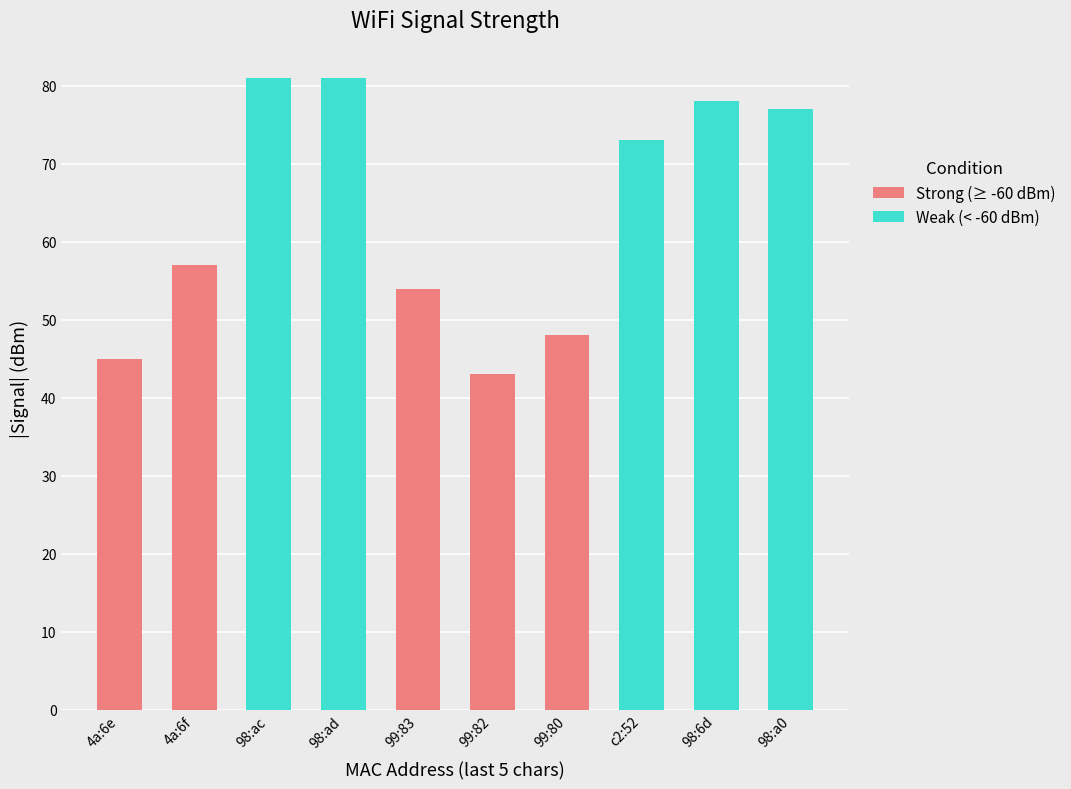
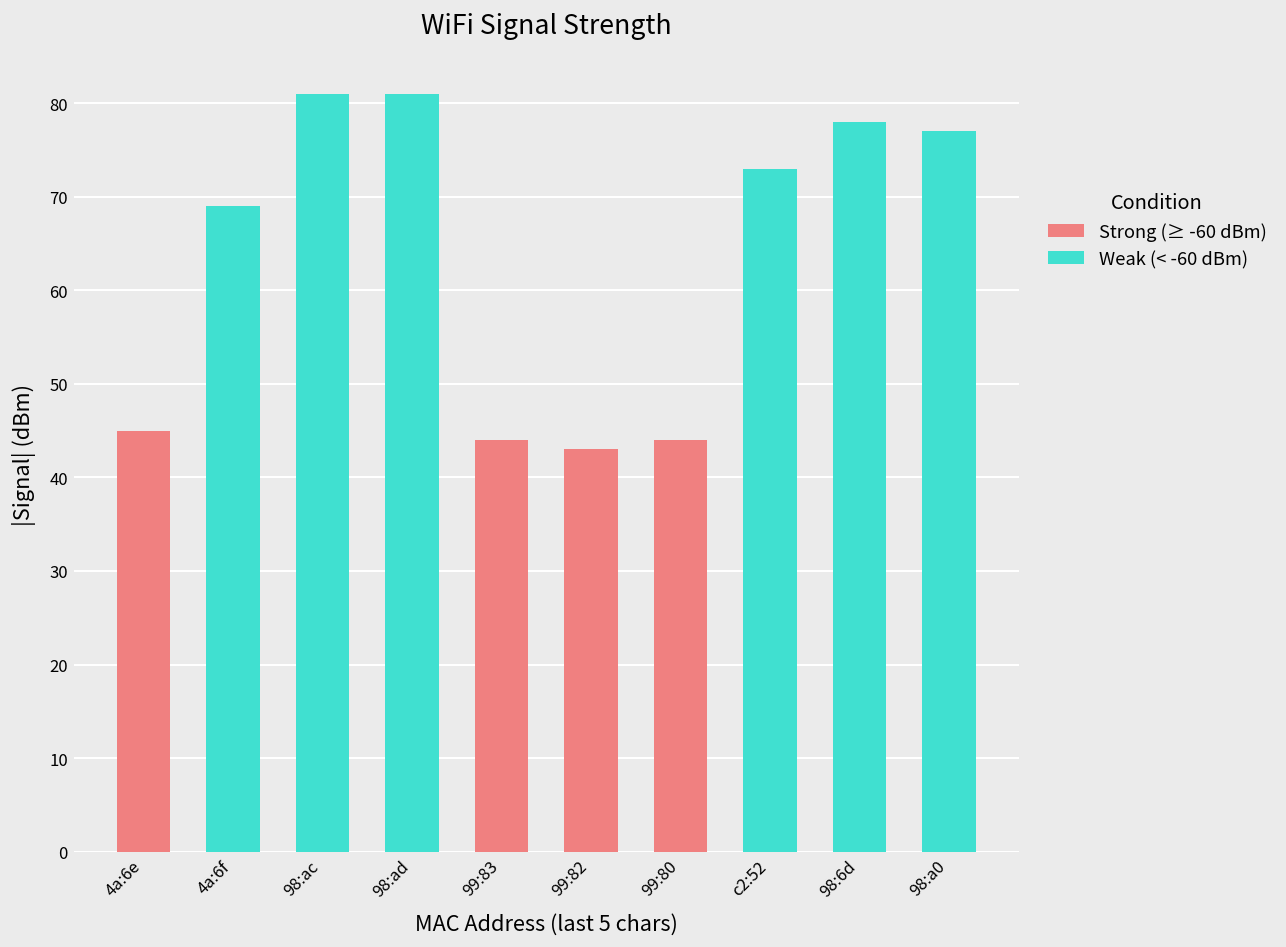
4a:6f: 57 -> 69
99:83: 54 -> 44
99:80: 48 -> 44
